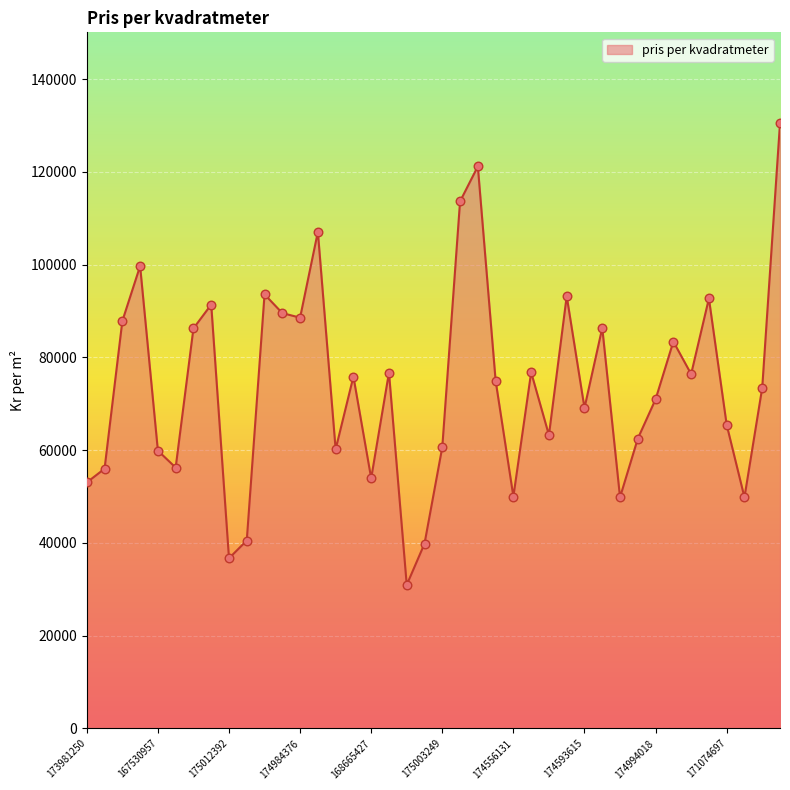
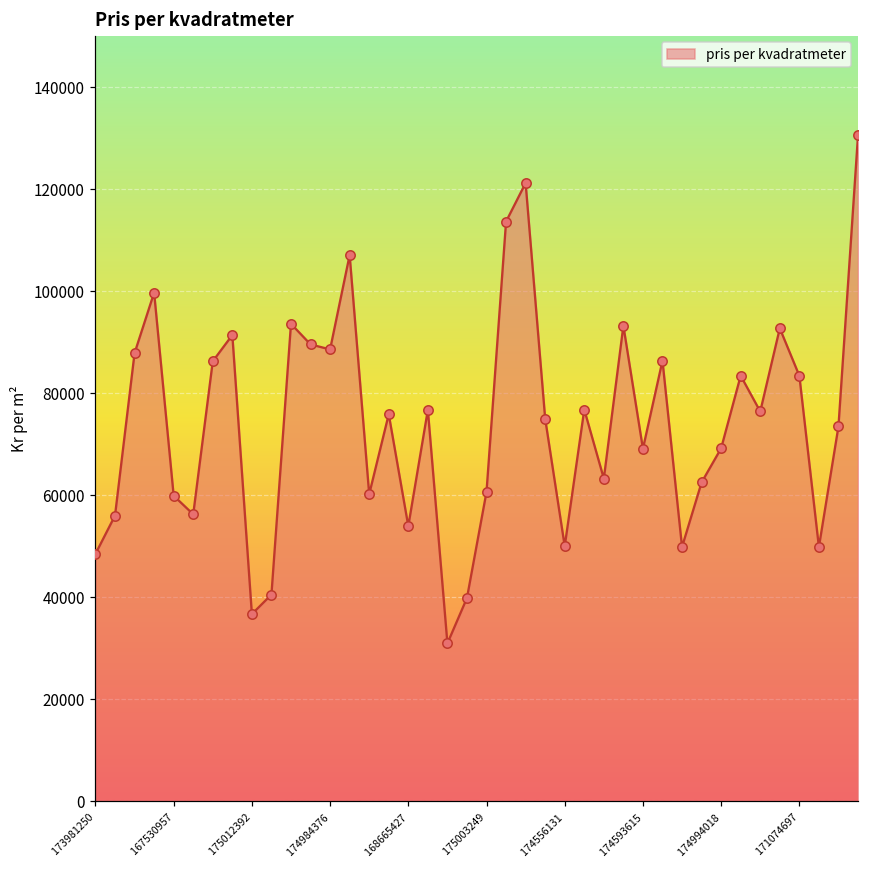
173981250: 53000 -> 48000
174994018: 71000 -> 69000
171074697: 65000 -> 83000
